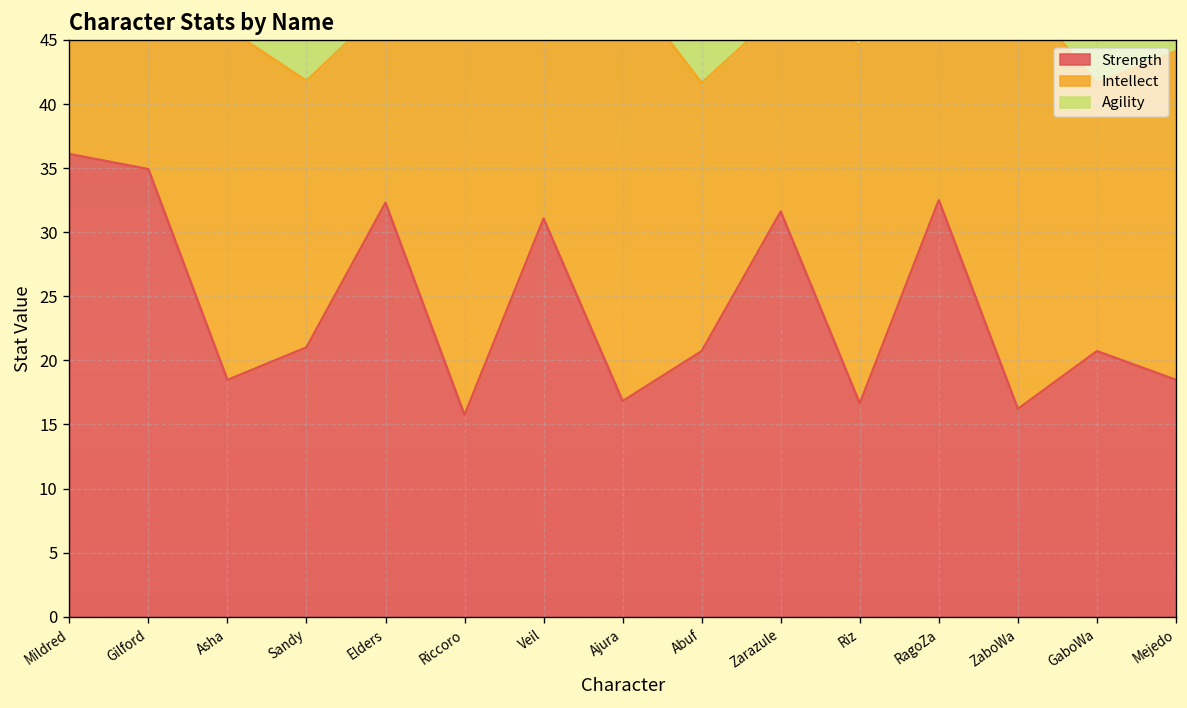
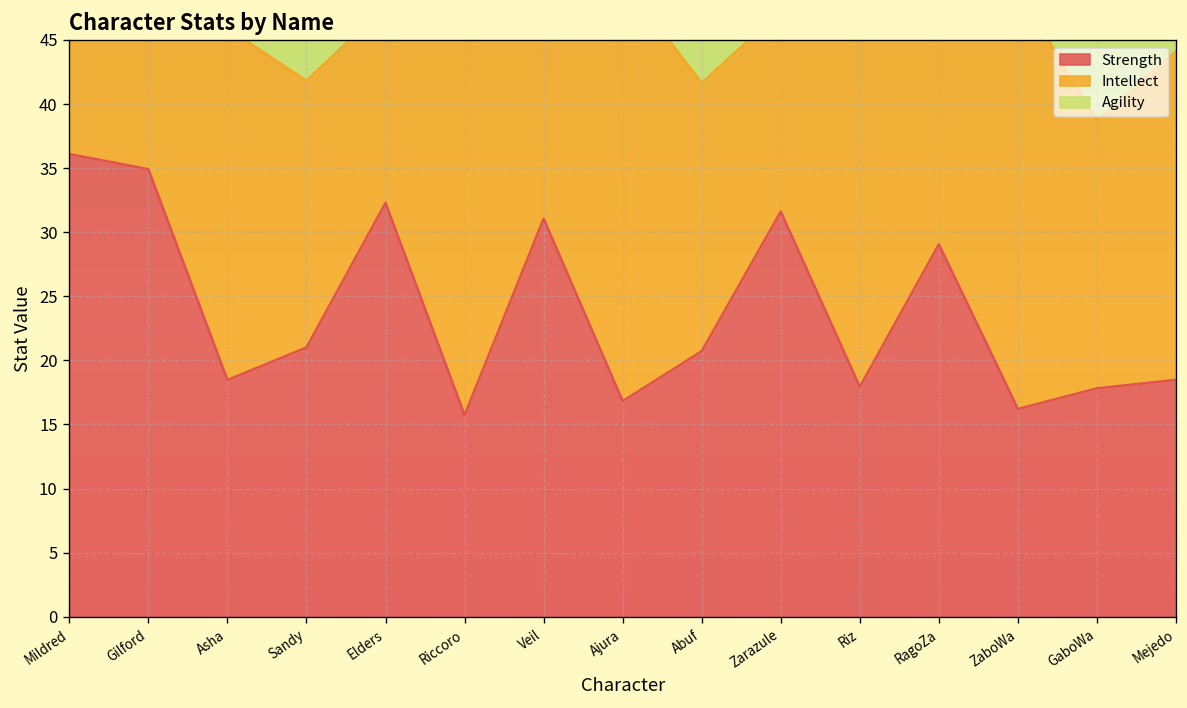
Strength, Riz: 16.6 -> 17.9
Strength, RagoZa: 32.5 -> 29.1
Strength, GaboWa: 20.7 -> 17.8
